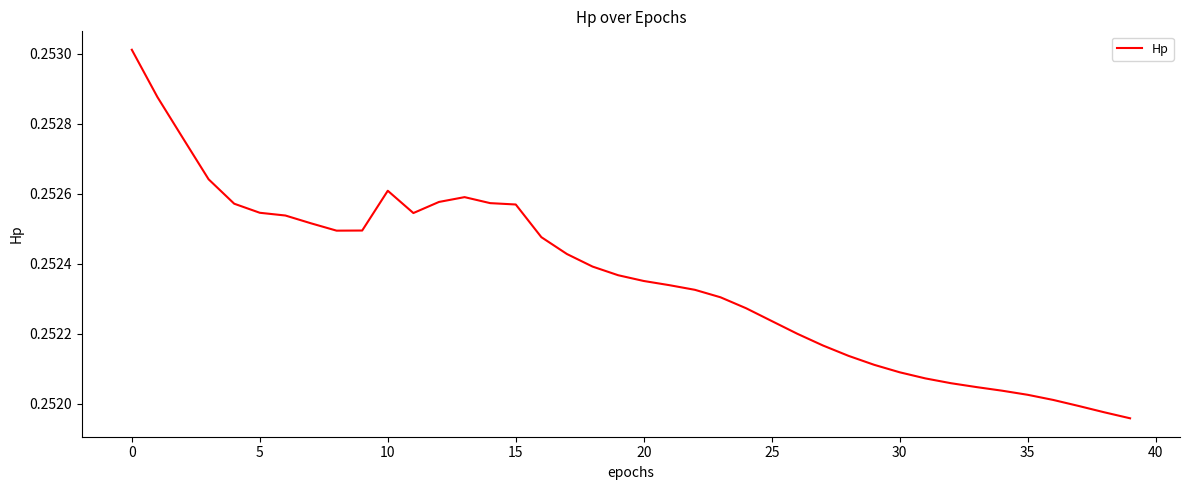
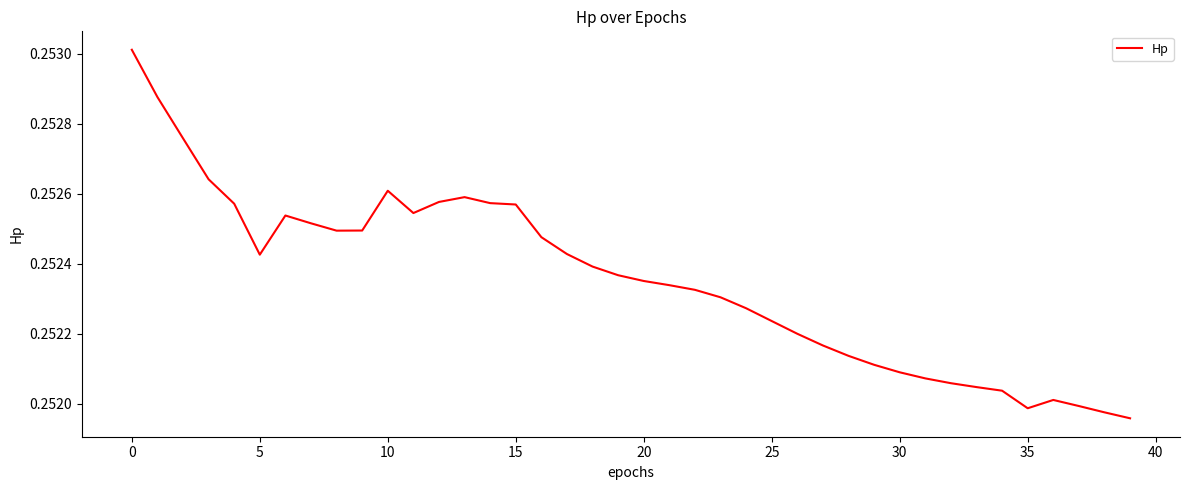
5: 0.25255 -> 0.25243
35: 0.25203 -> 0.25199
